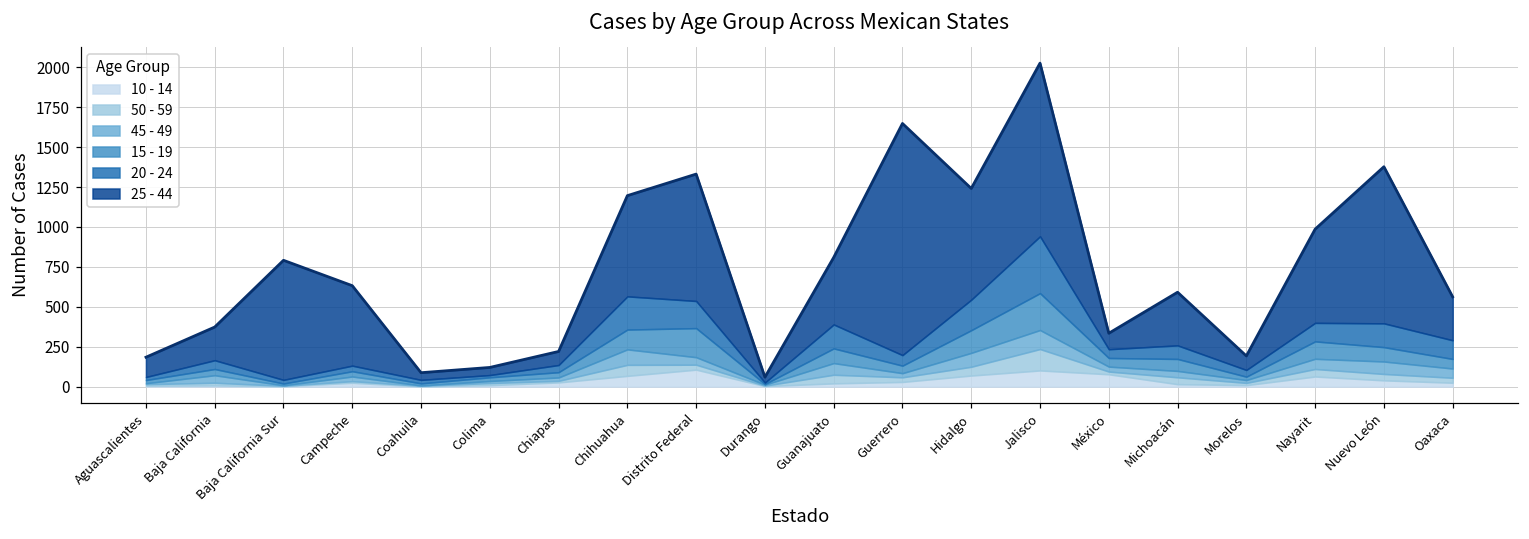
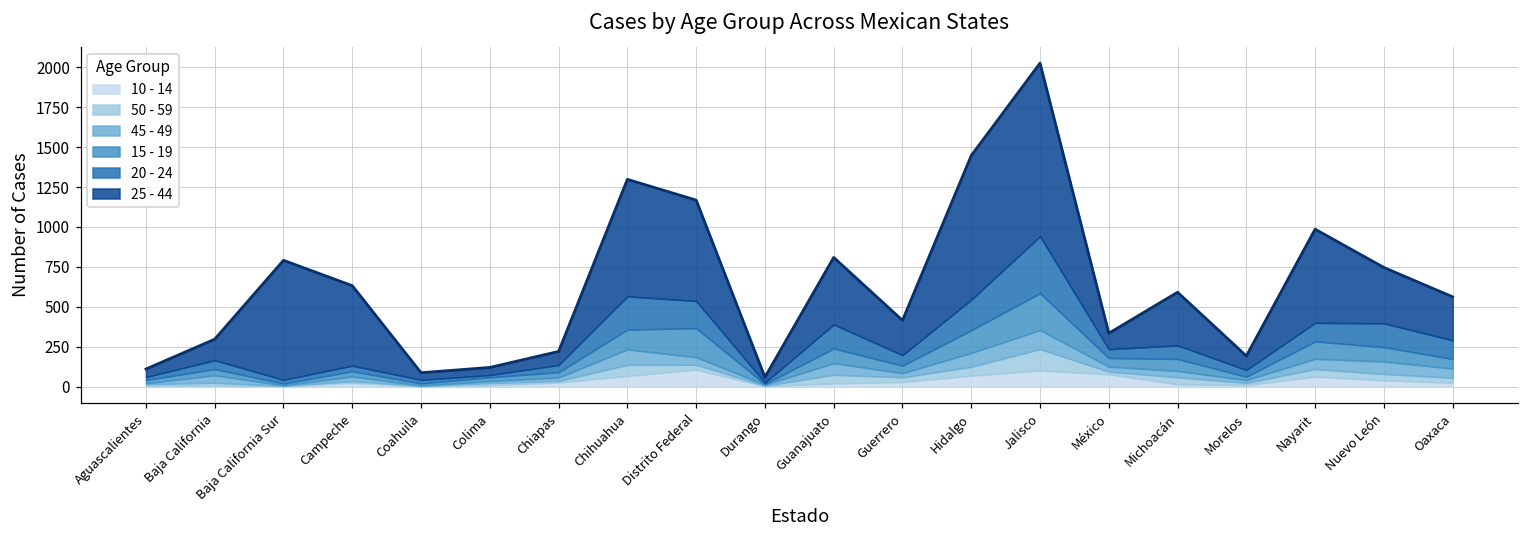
25 - 44, Aguascalientes: 120 -> 50
25 - 44, Baja California: 210 -> 130
25 - 44, Chihuahua: 630 -> 730
25 - 44, Distrito Federal: 800 -> 630
25 - 44, Guerrero: 1450 -> 220
25 - 44, Hidalgo: 700 -> 900
25 - 44, Nuevo León: 980 -> 350
